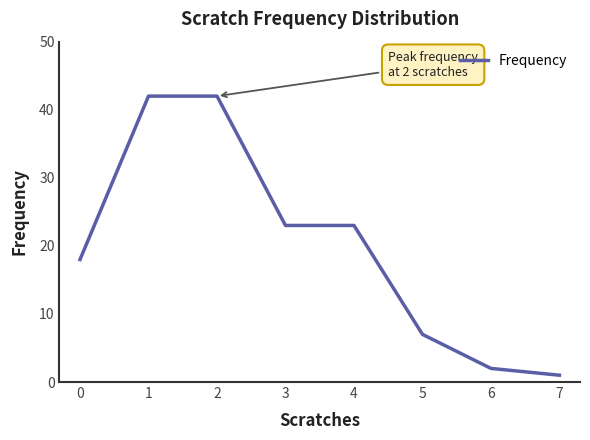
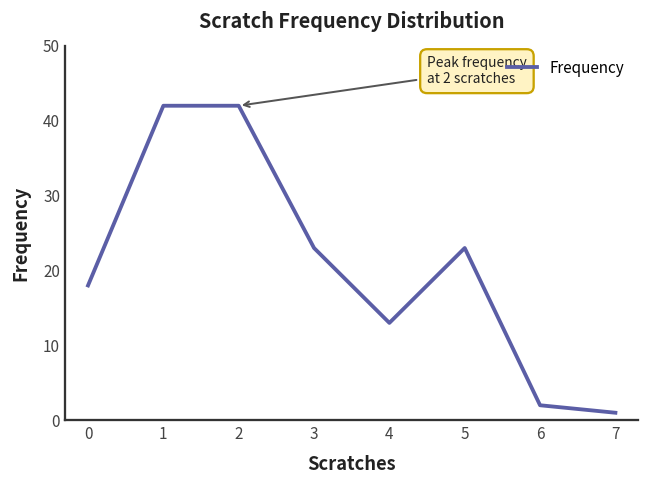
4: 23 -> 13
5: 7 -> 23
